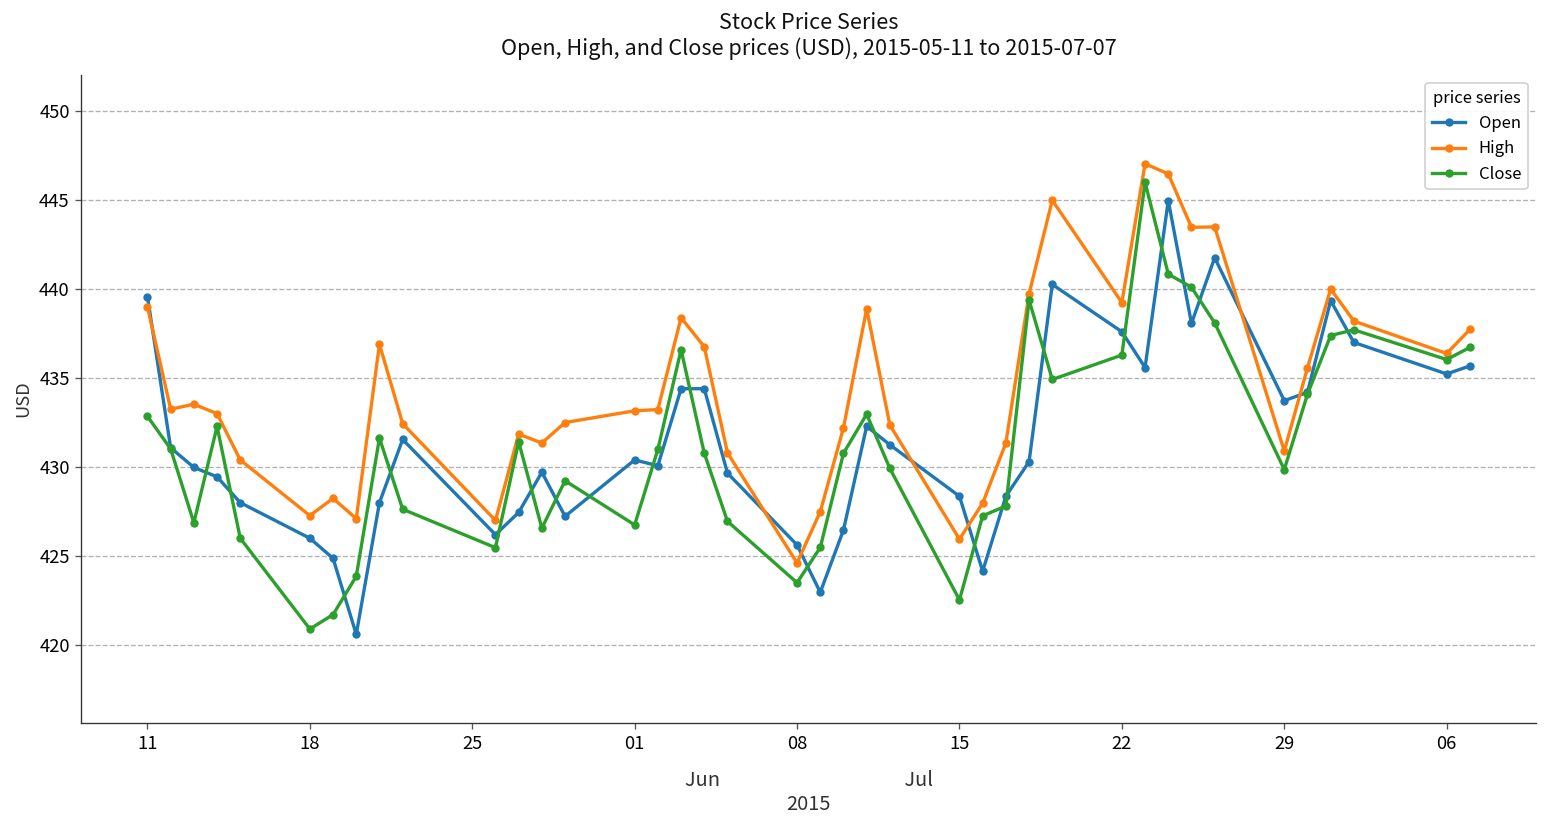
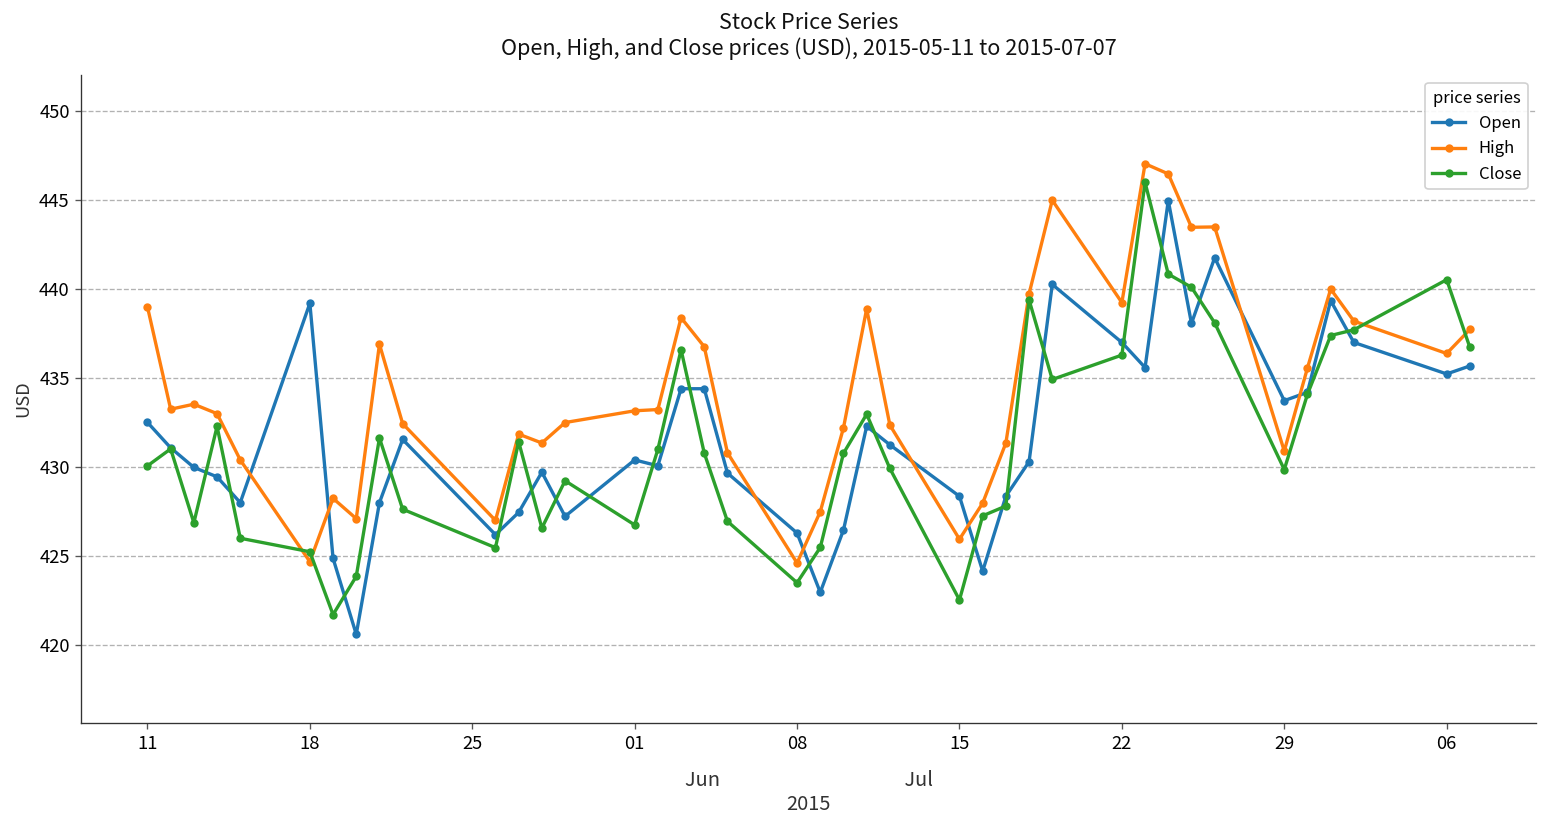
Open, 11: 439.6 -> 432.5
Close, 11: 432.9 -> 430.1
Open, 18: 426.0 -> 439.2
High, 18: 427.3 -> 424.7
Close, 18: 420.9 -> 425.2
Open, 08: 425.6 -> 426.3
Open, 22: 437.6 -> 437.0
Close, 06: 436.0 -> 440.5
